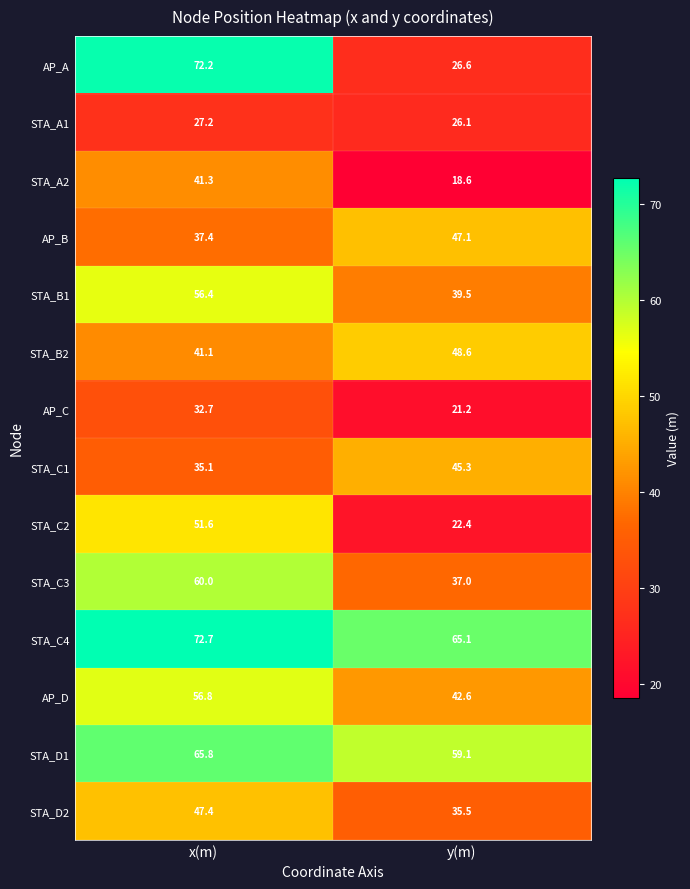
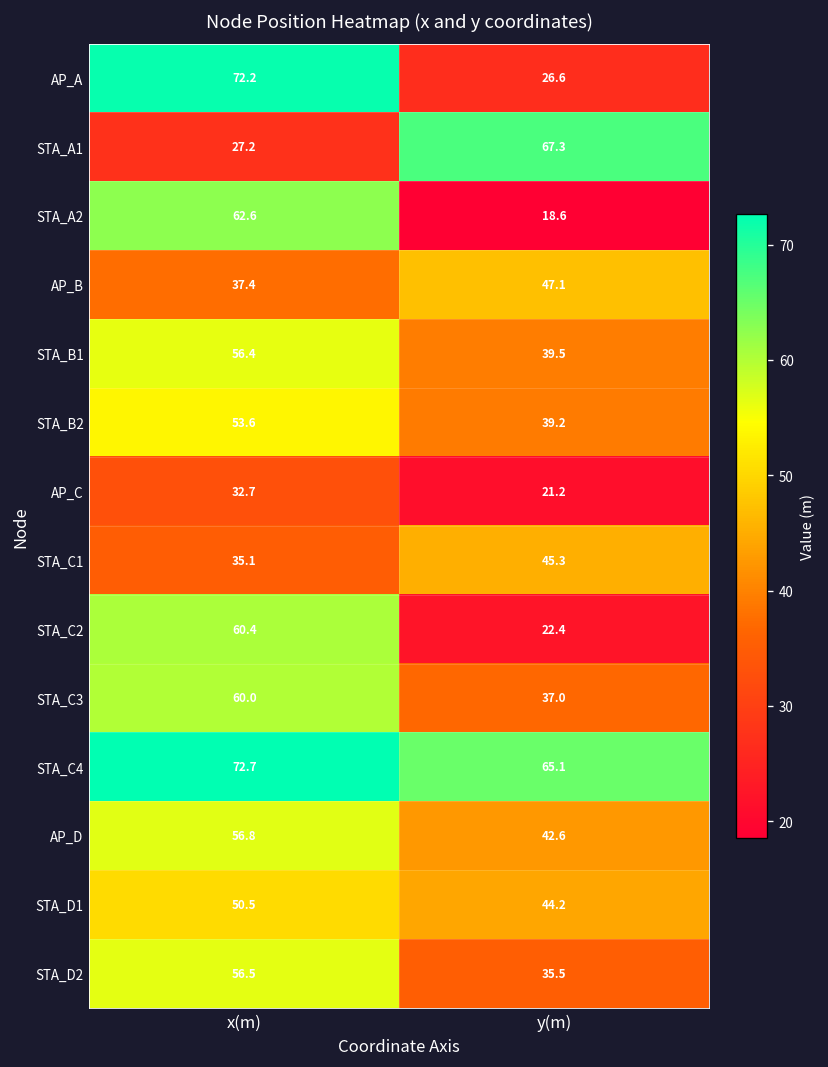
STA_A1, y(m): 26.1 -> 67.3
STA_A2, x(m): 41.3 -> 62.6
STA_B2, x(m): 41.1 -> 53.6
STA_B2, y(m): 48.6 -> 39.2
STA_C2, x(m): 51.6 -> 60.4
STA_D1, x(m): 65.8 -> 50.5
STA_D1, y(m): 59.1 -> 44.2
STA_D2, x(m): 47.4 -> 56.5
